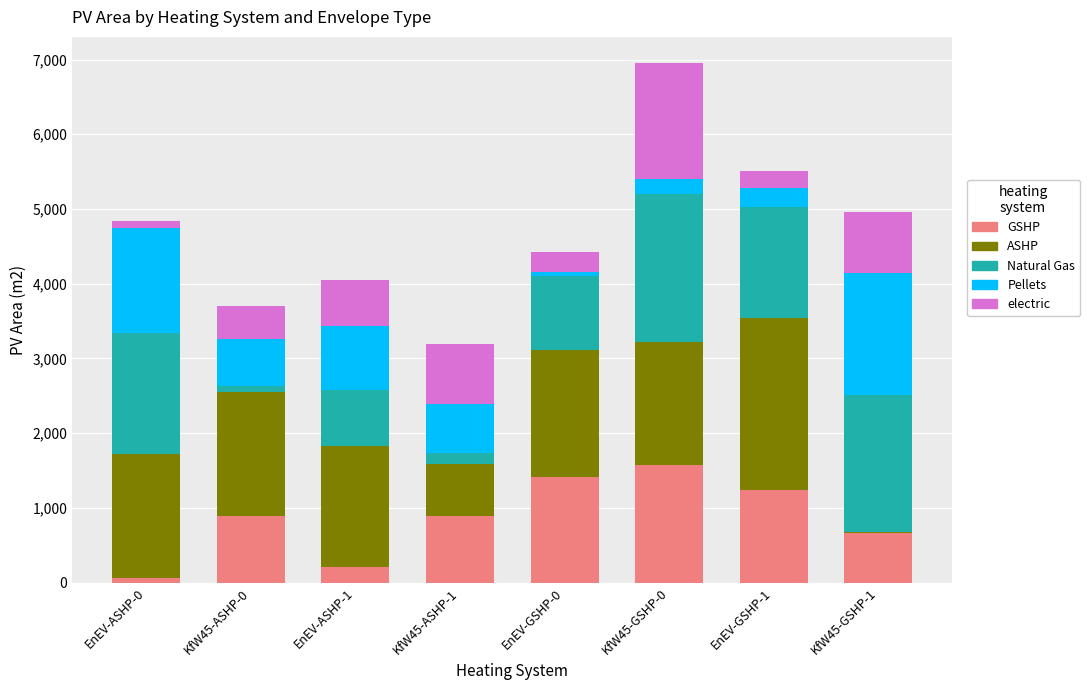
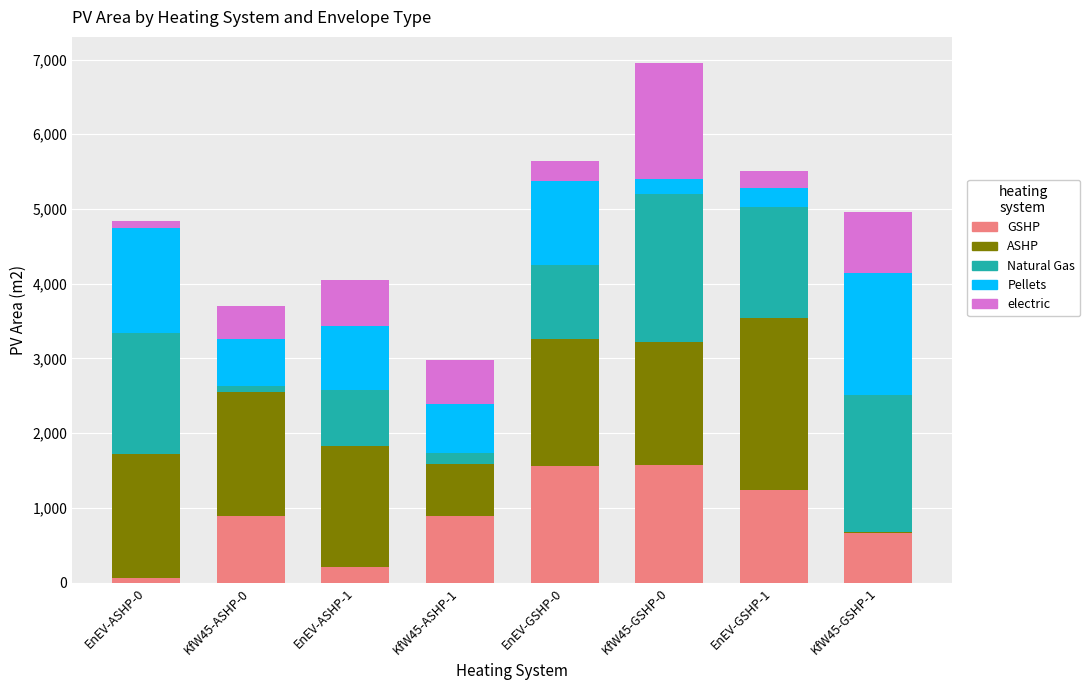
electric, KfW45-ASHP-1: 800 -> 600
GSHP, EnEV-GSHP-0: 1,400 -> 1,600
Pellets, EnEV-GSHP-0: 100 -> 1,100
